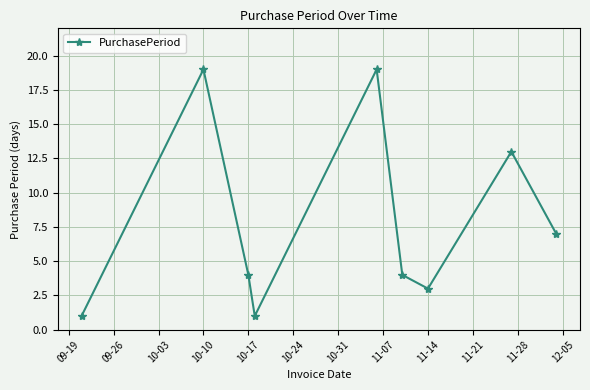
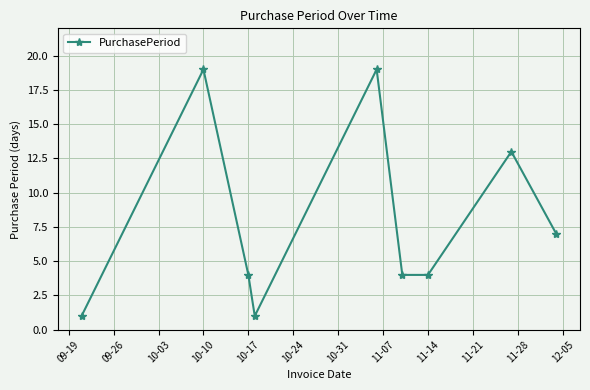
11-14: 3 -> 4
